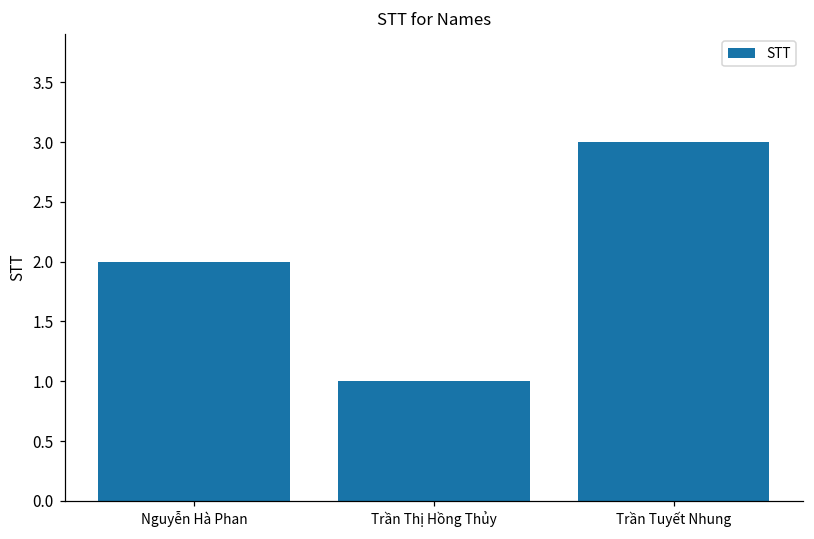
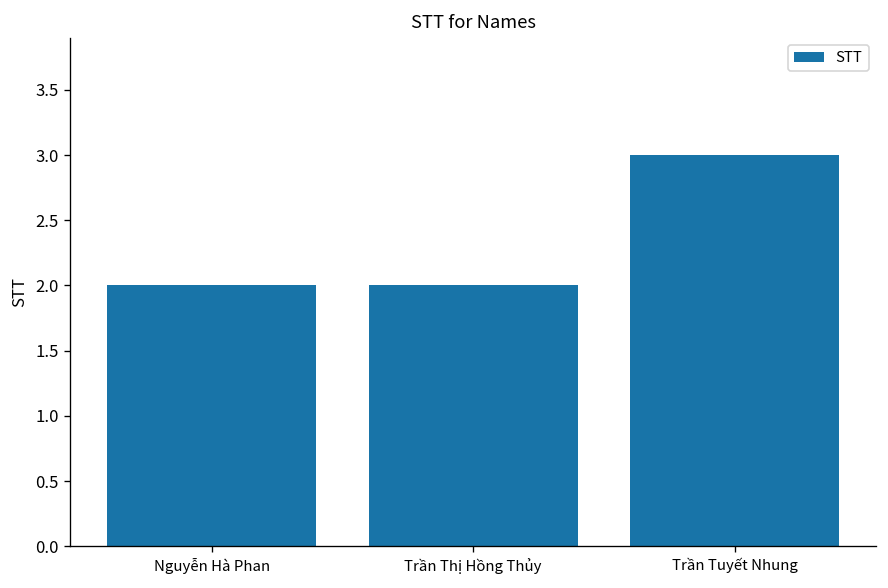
Trần Thị Hồng Thủy: 1 -> 2
